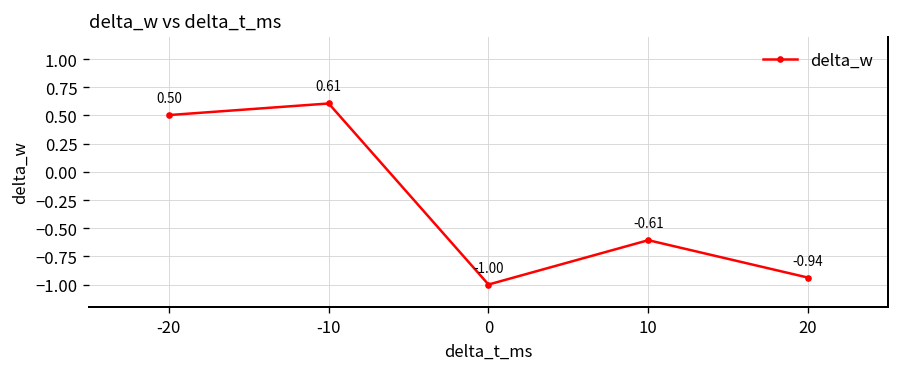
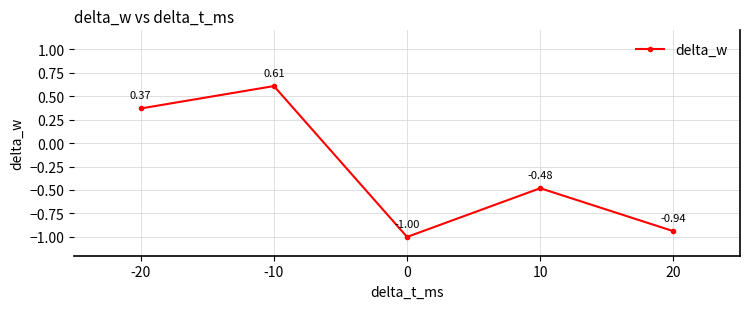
-20: 0.50 -> 0.37
10: -0.61 -> -0.48
